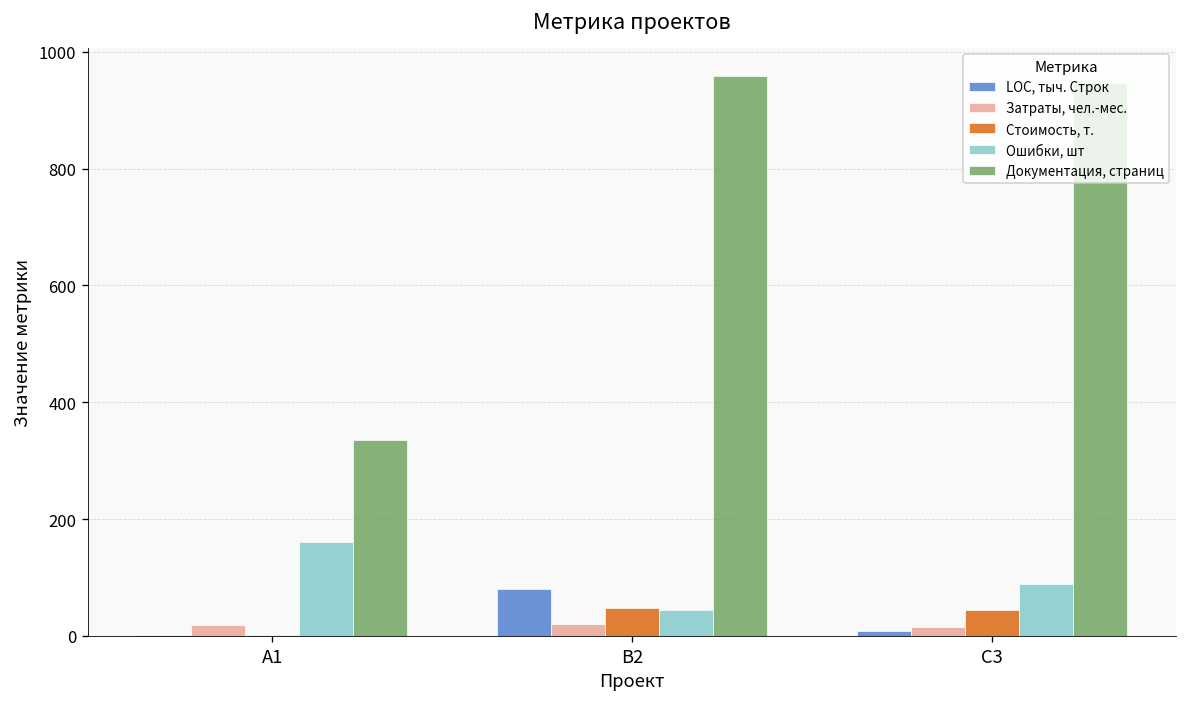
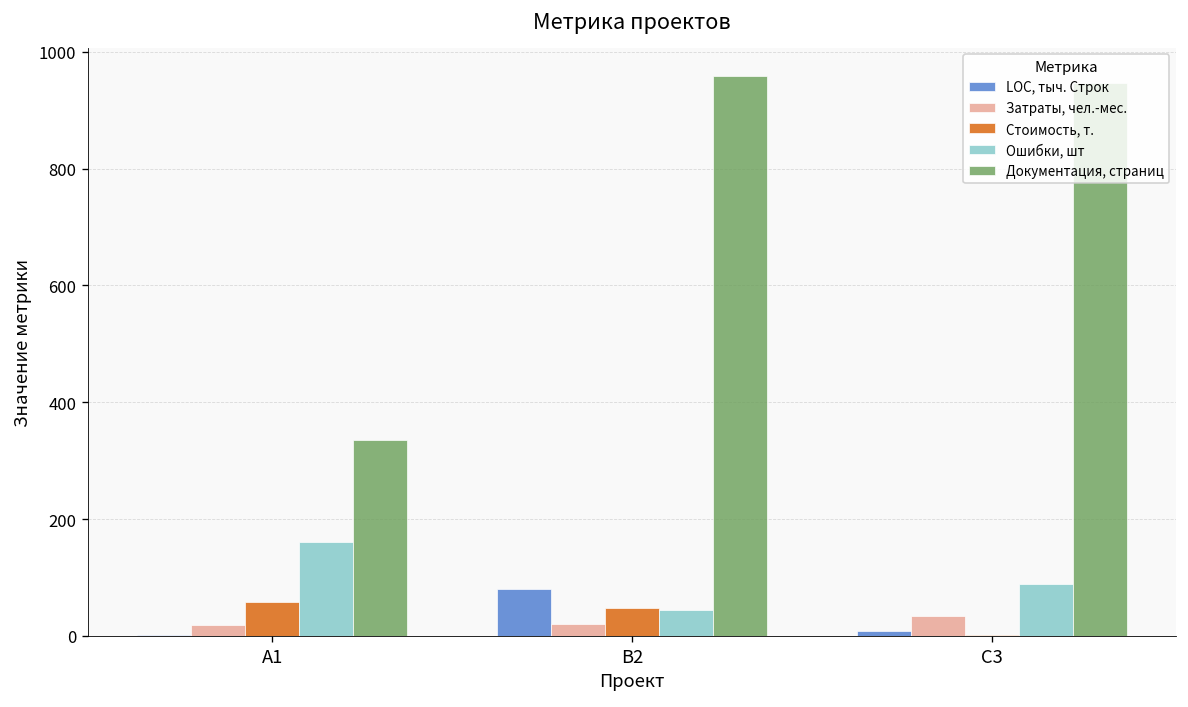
Стоимость, т., A1: 0 -> 60
Затраты, чел.-мес., C3: 20 -> 30
Стоимость, т., C3: 40 -> 0
